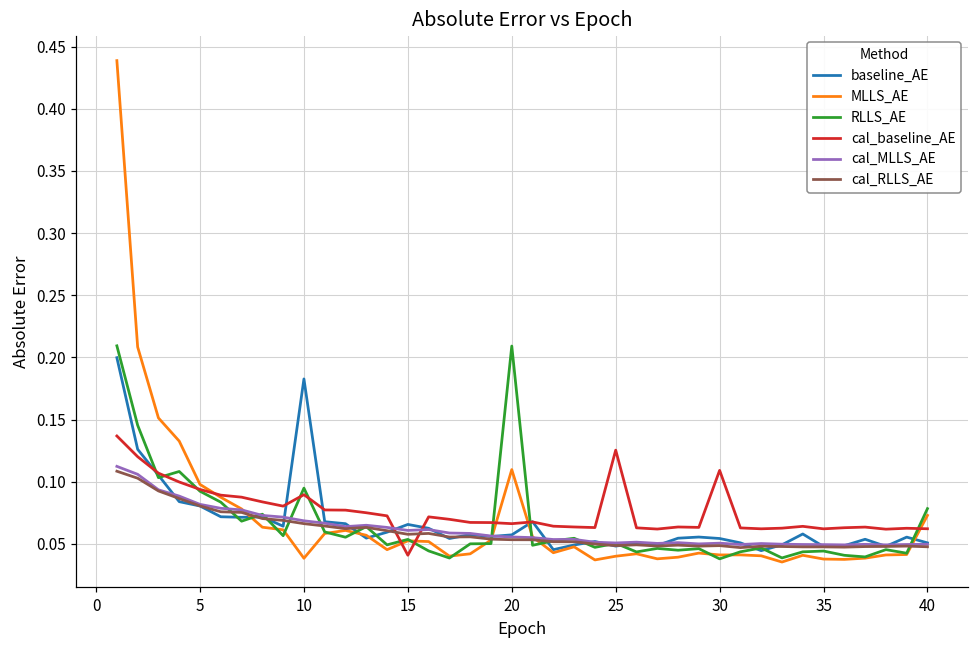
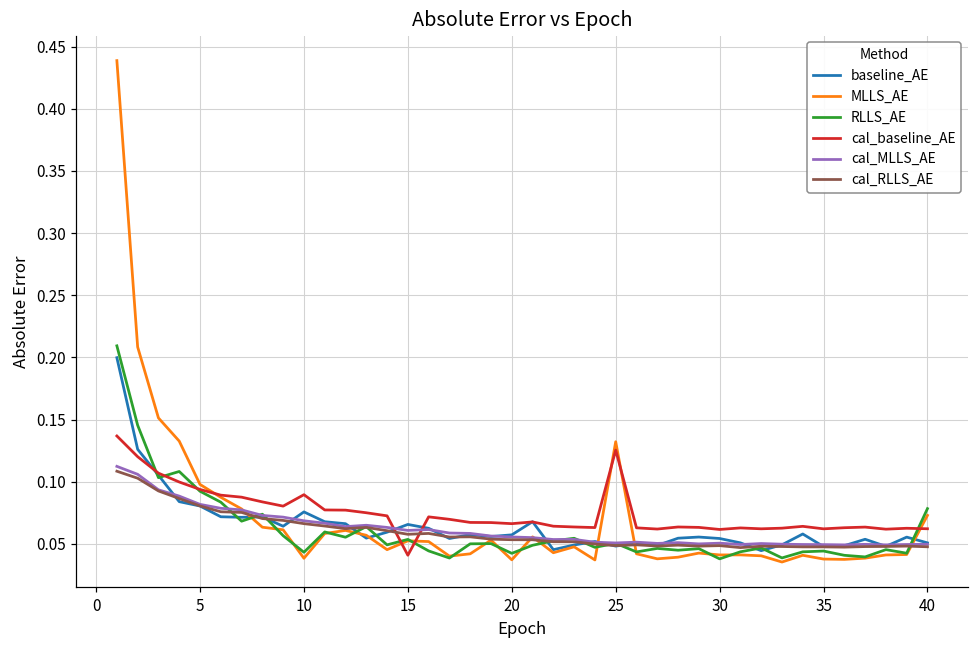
baseline_AE, 10: 0.183 -> 0.076
RLLS_AE, 10: 0.095 -> 0.043
MLLS_AE, 20: 0.110 -> 0.037
RLLS_AE, 20: 0.209 -> 0.042
MLLS_AE, 25: 0.040 -> 0.132
cal_baseline_AE, 30: 0.109 -> 0.062
